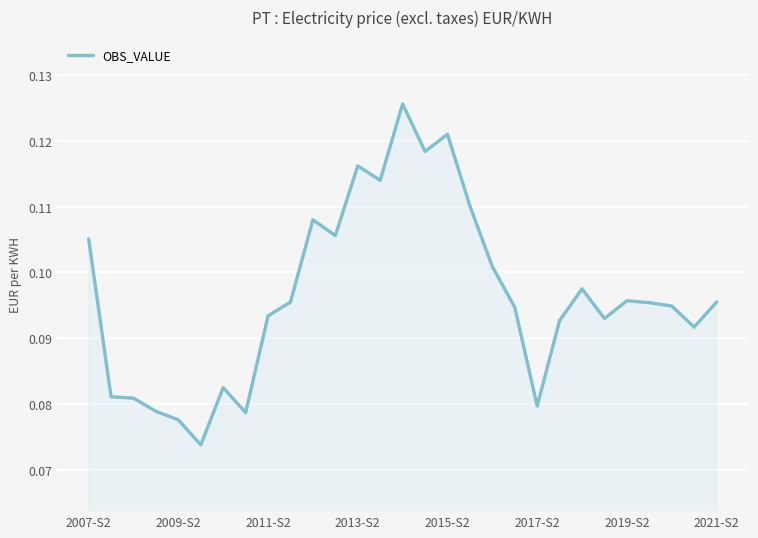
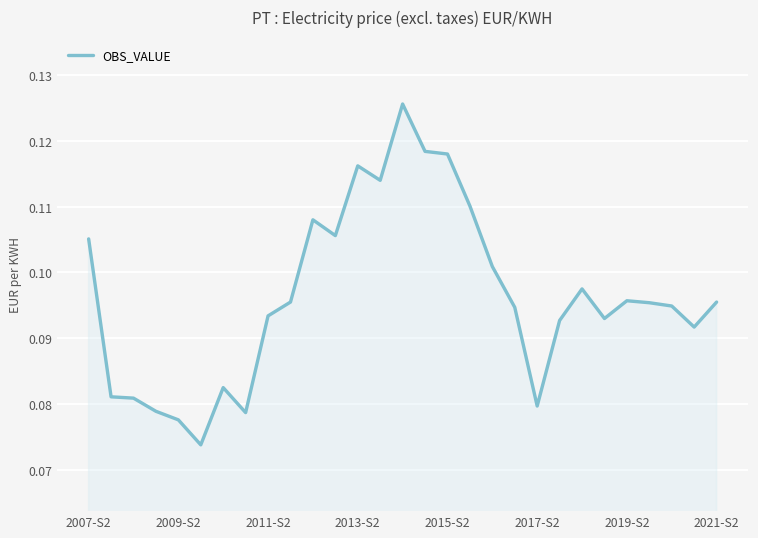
2015-S2: 0.121 -> 0.118
